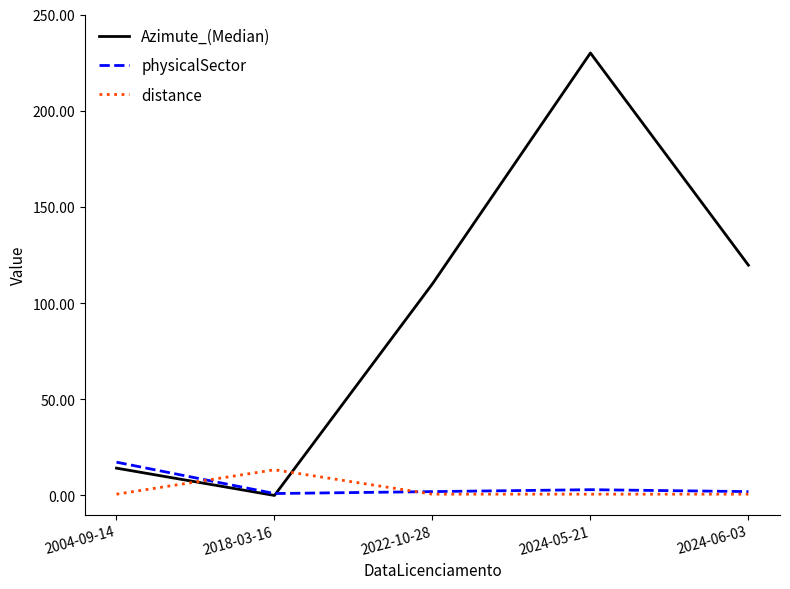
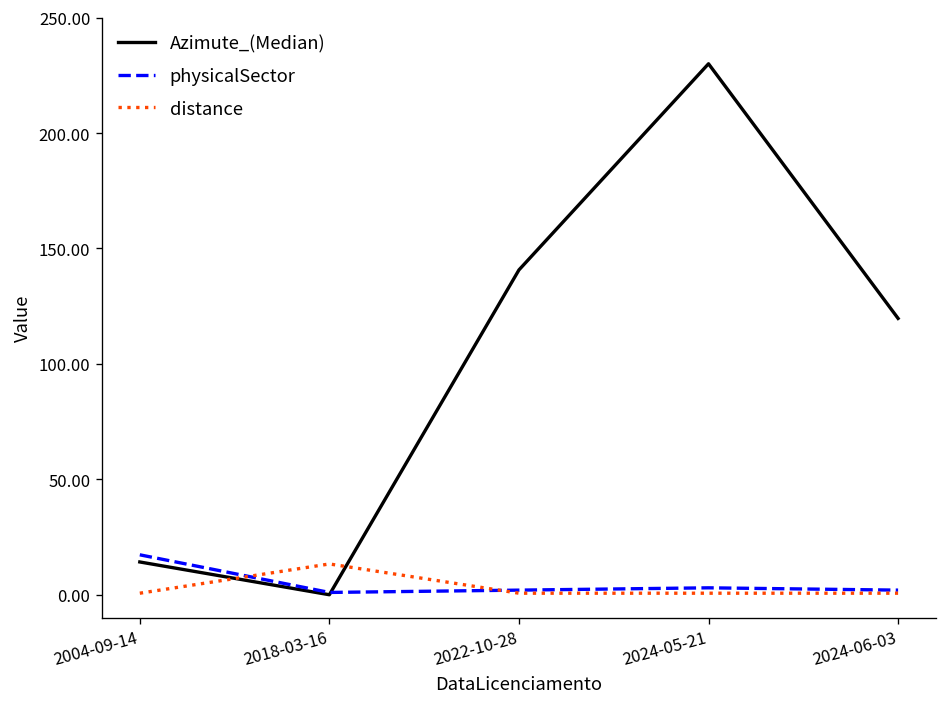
Azimute_(Median), 2022-10-28: 110 -> 141
